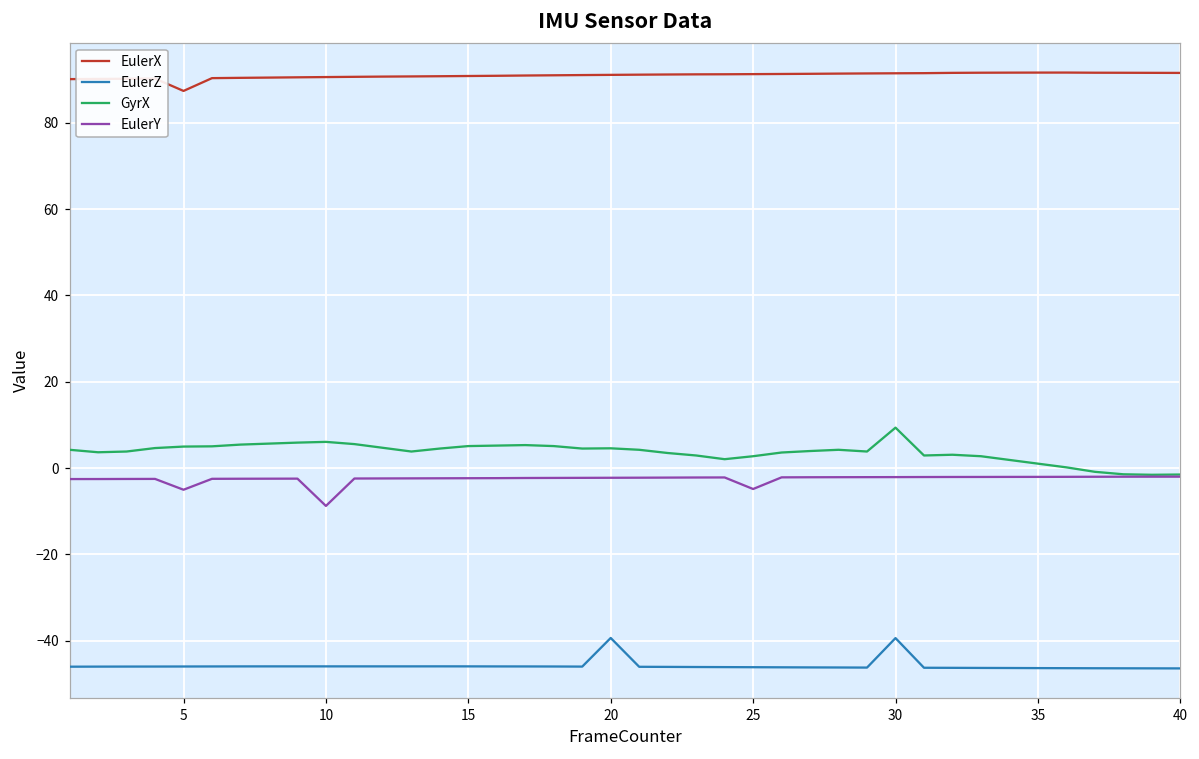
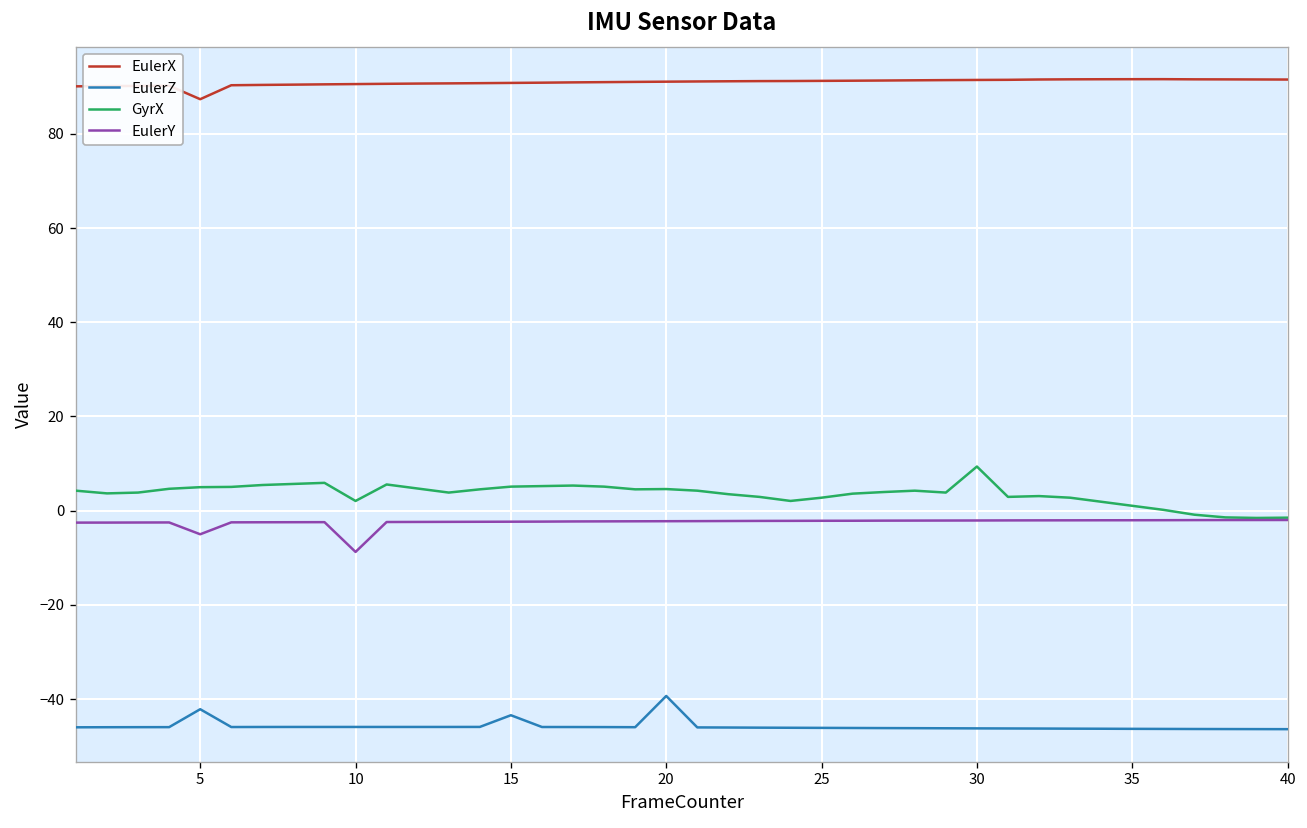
EulerZ, 5: -46 -> -42
GyrX, 10: 6 -> 2
EulerZ, 15: -46 -> -43
EulerY, 25: -5 -> -2
EulerZ, 30: -39 -> -46
